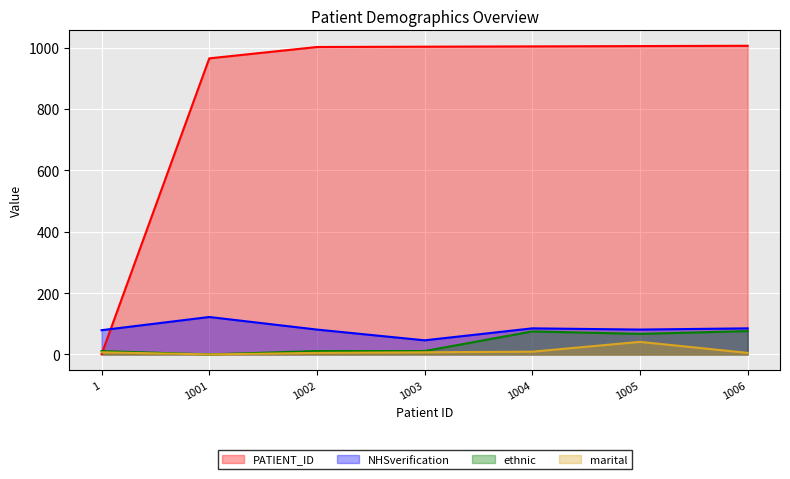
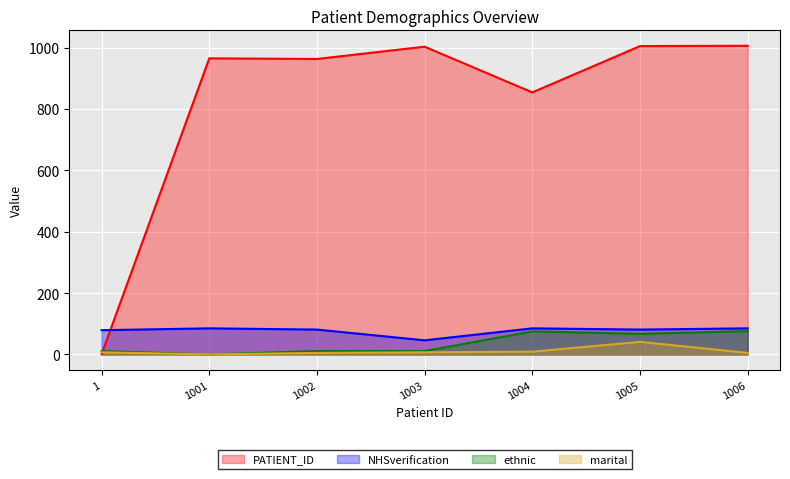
NHSverification, 1001: 120 -> 90
PATIENT_ID, 1002: 1000 -> 960
PATIENT_ID, 1004: 1000 -> 850
